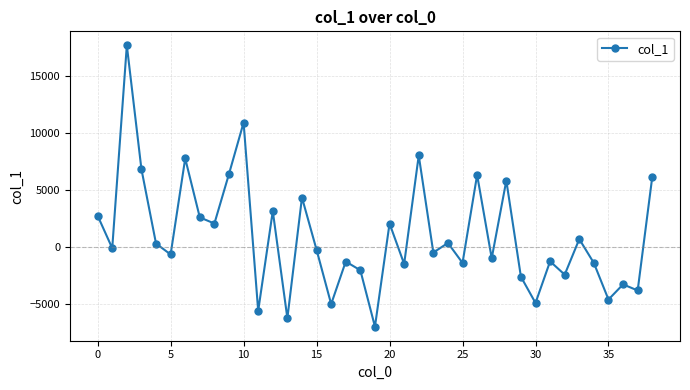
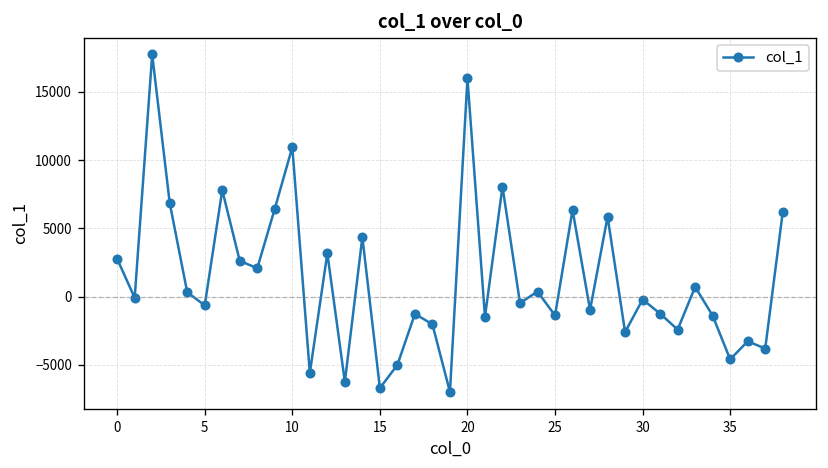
15: -200 -> -6700
20: 2100 -> 16000
30: -4900 -> -200
